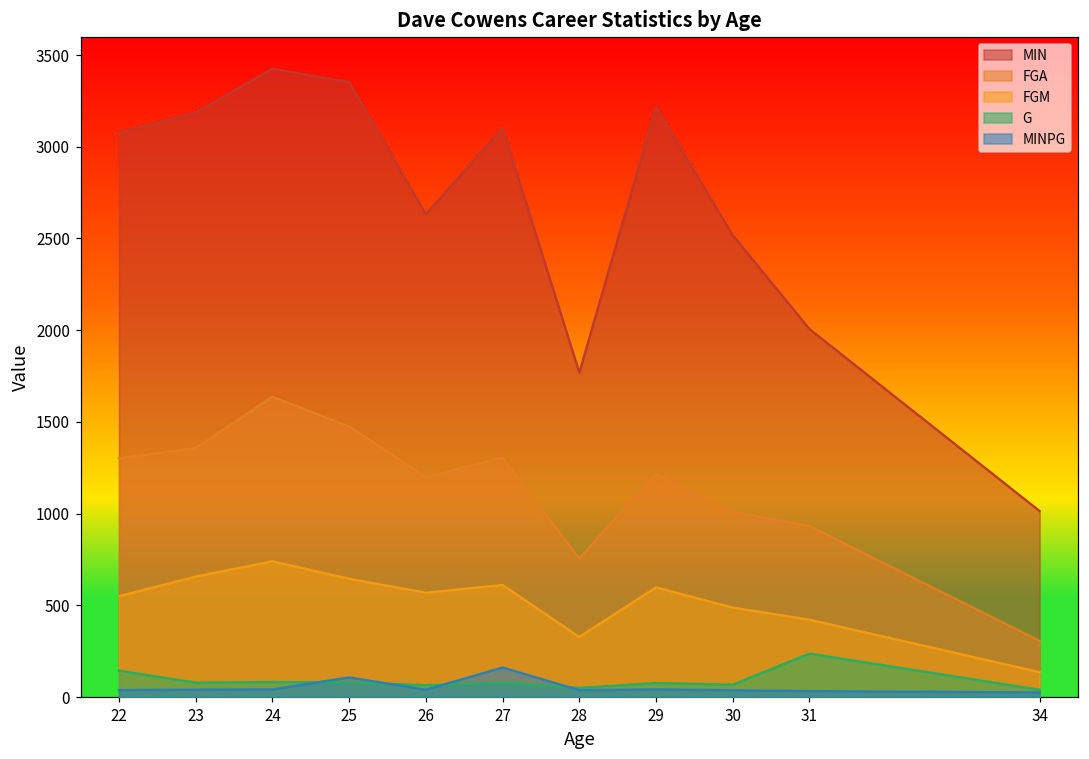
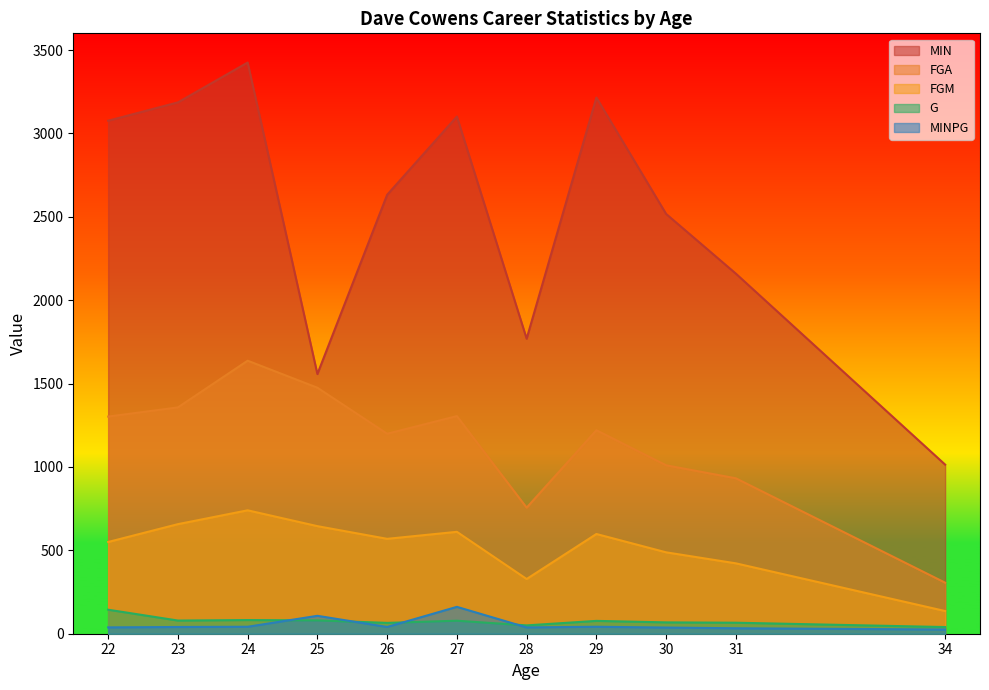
MIN, 25: 3350 -> 1560
MIN, 31: 2010 -> 2160
G, 31: 240 -> 70
